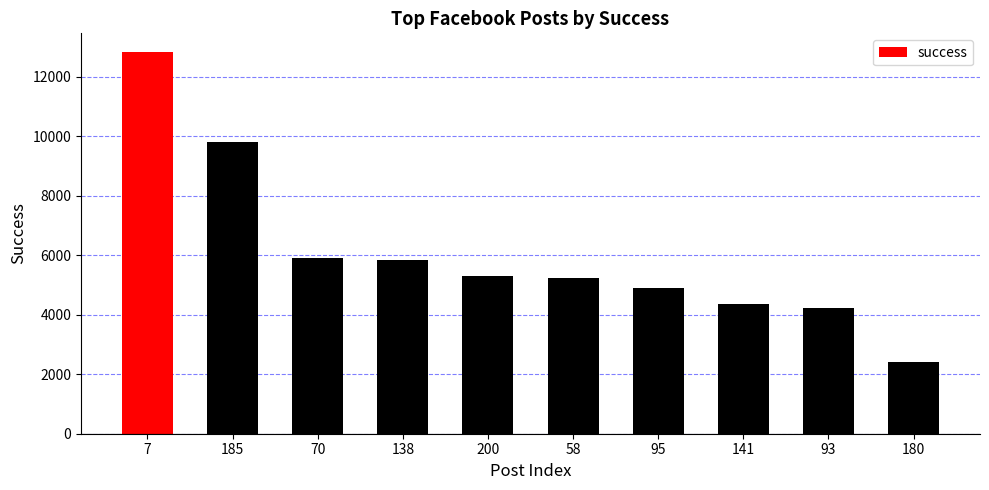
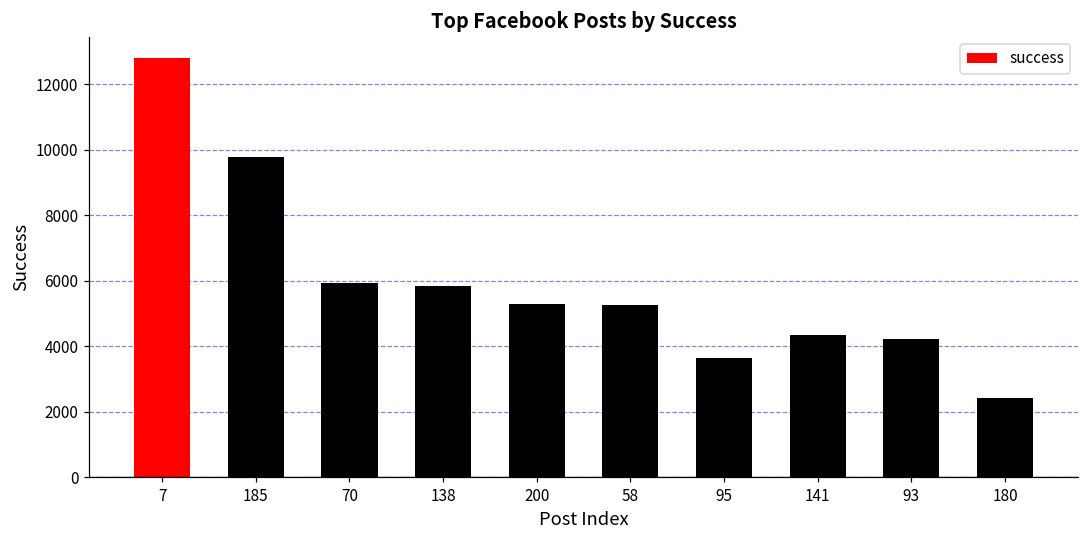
95: 4900 -> 3600
